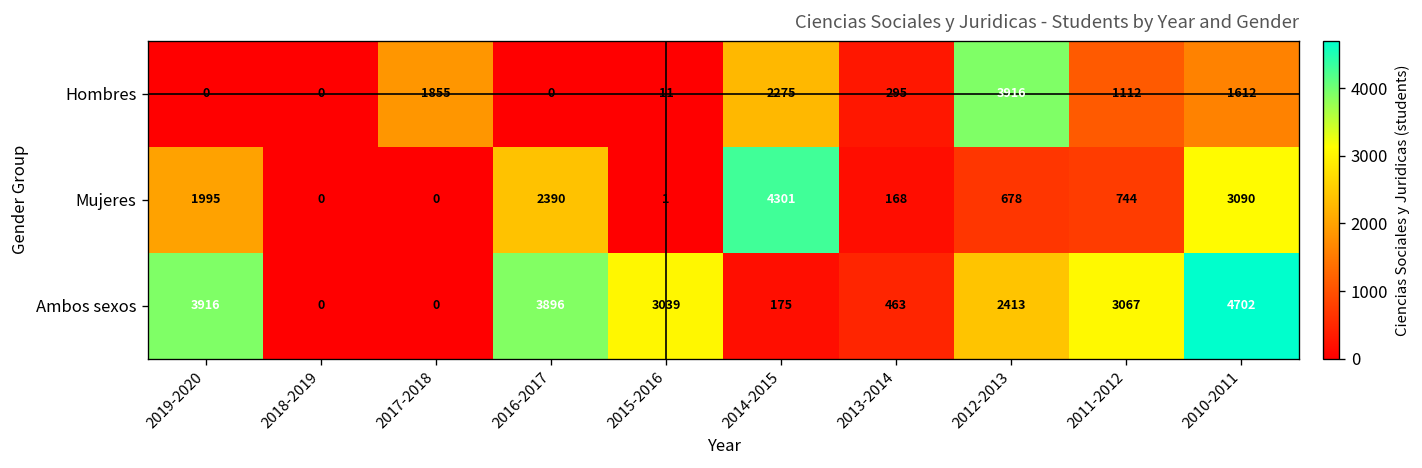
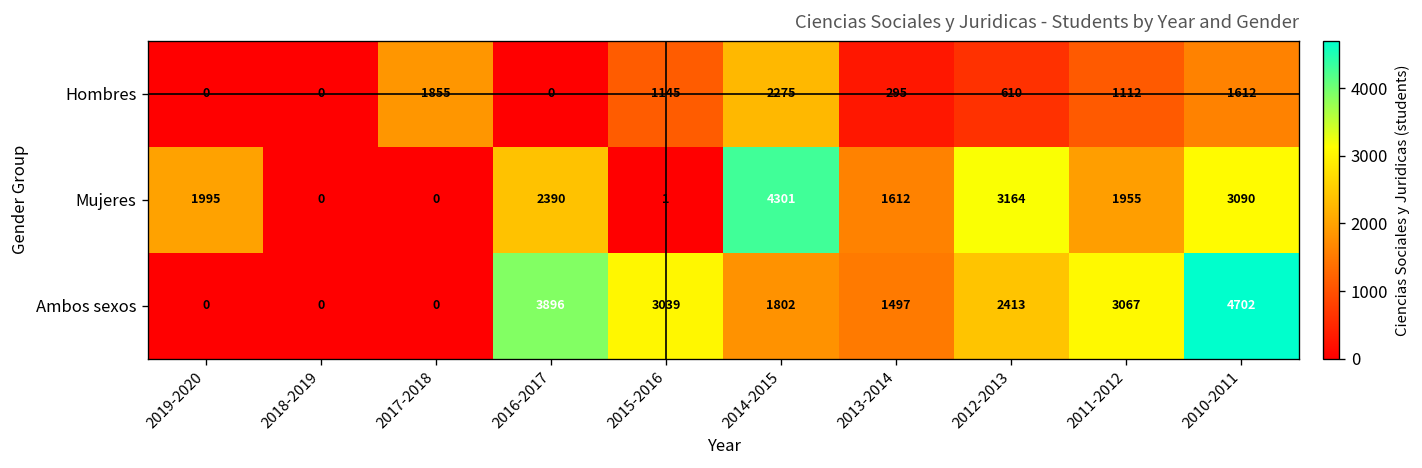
Hombres, 2015-2016: 11 -> 1145
Hombres, 2012-2013: 3916 -> 610
Mujeres, 2013-2014: 168 -> 1612
Mujeres, 2012-2013: 678 -> 3164
Mujeres, 2011-2012: 744 -> 1955
Ambos sexos, 2019-2020: 3916 -> 0
Ambos sexos, 2014-2015: 175 -> 1802
Ambos sexos, 2013-2014: 463 -> 1497
